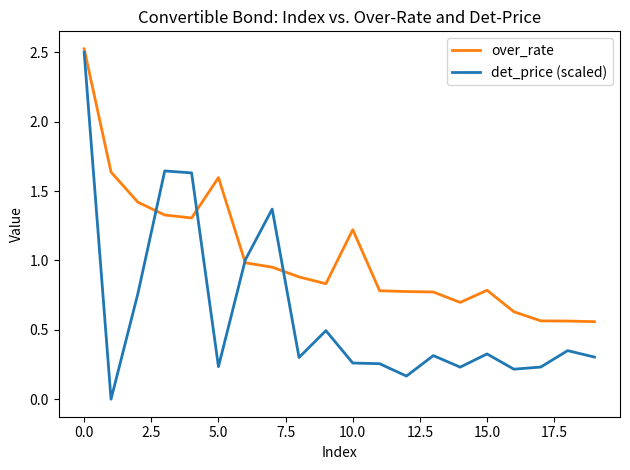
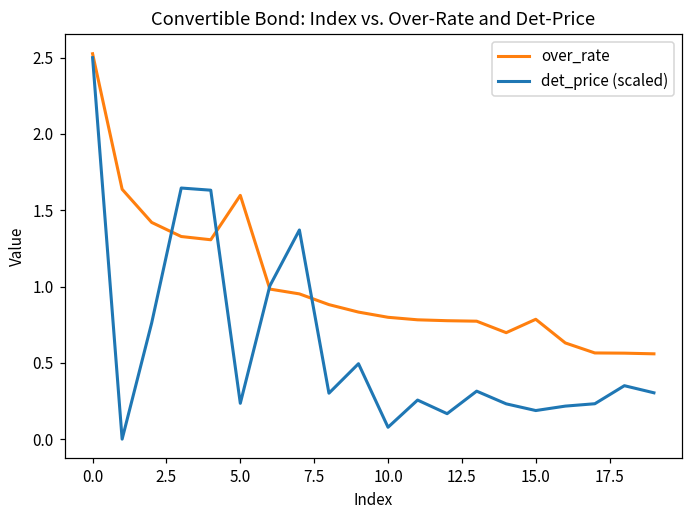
over_rate, 10.0: 1.22 -> 0.80
det_price (scaled), 10.0: 0.26 -> 0.08
det_price (scaled), 15.0: 0.33 -> 0.19
